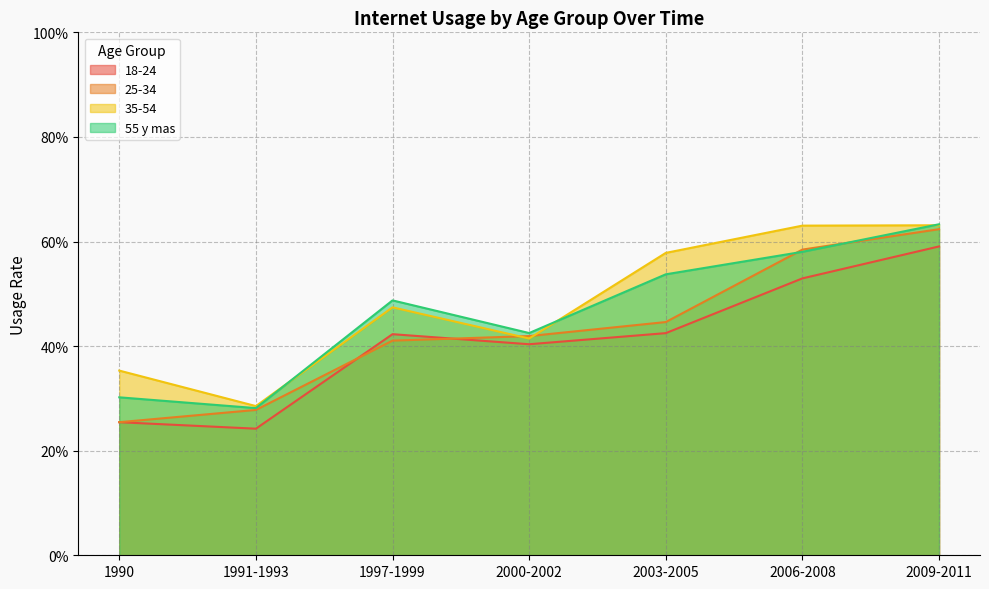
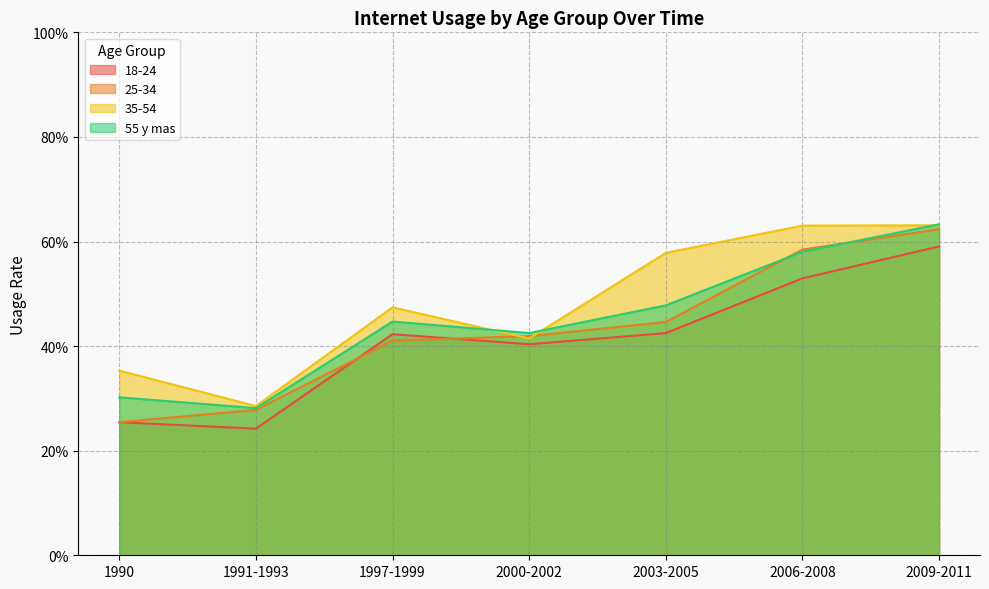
55 y mas, 1997-1999: 49% -> 45%
55 y mas, 2003-2005: 54% -> 48%
